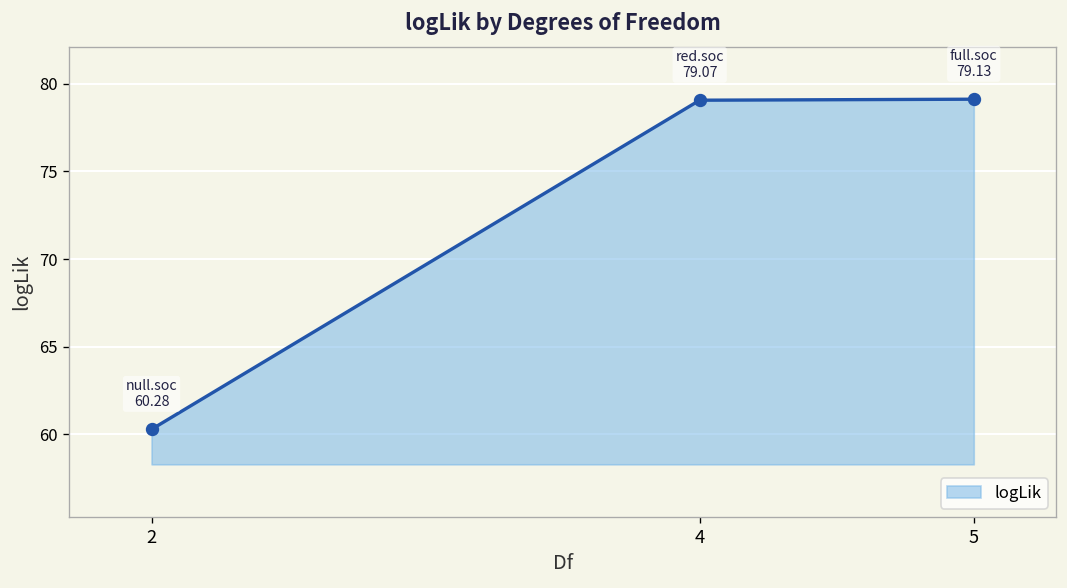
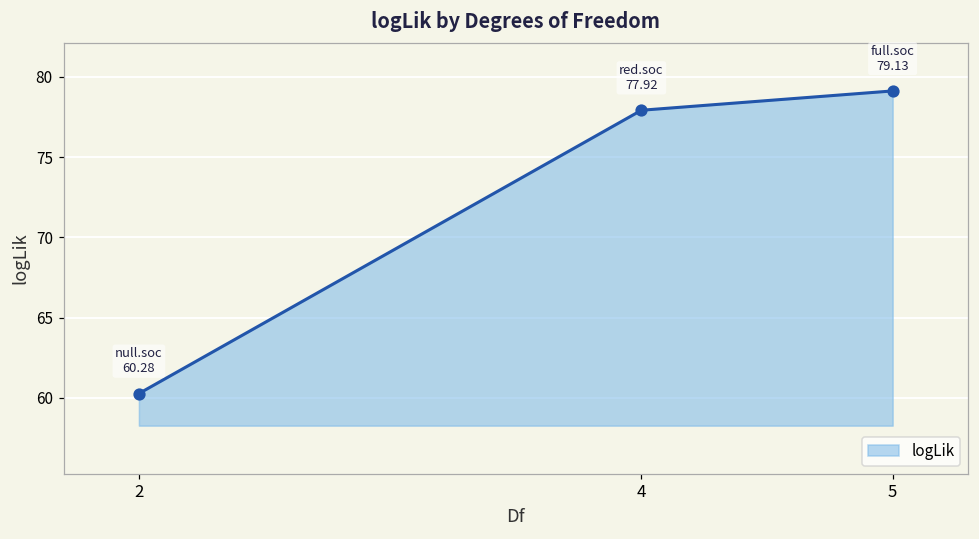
4: 79.07 -> 77.92
